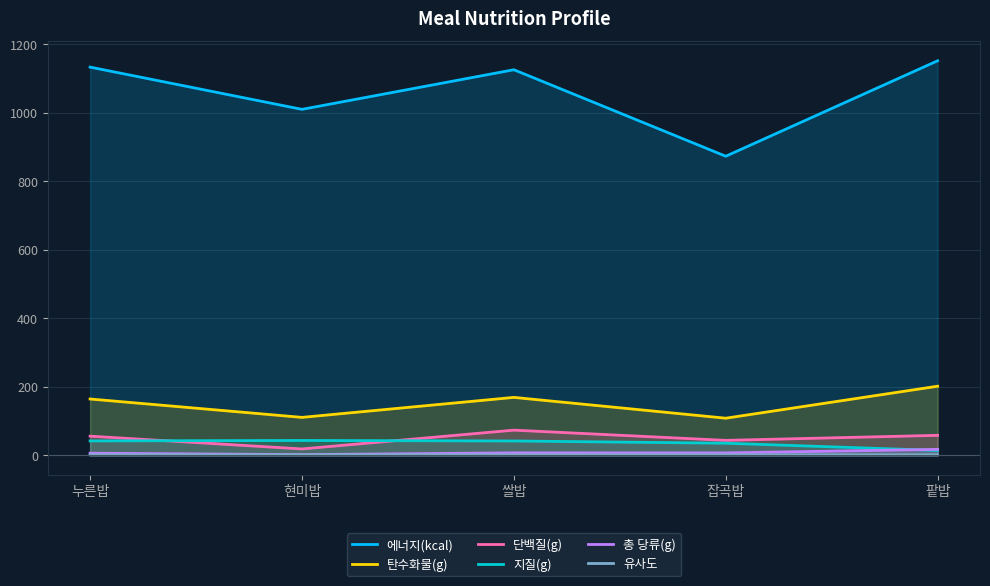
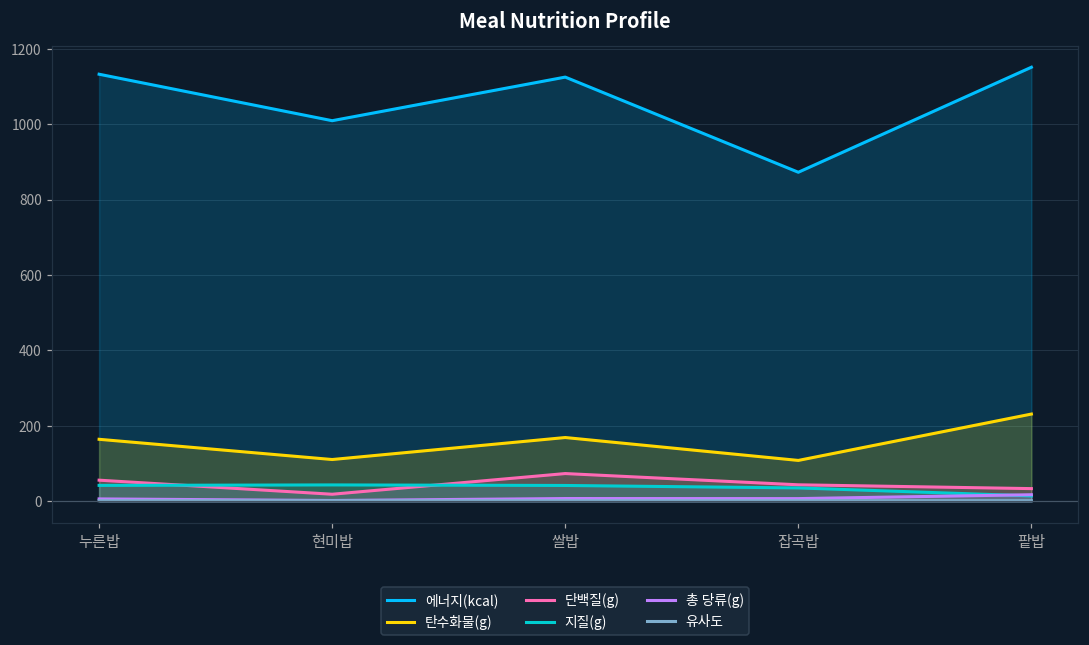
탄수화물(g), 팥밥: 200 -> 230
단백질(g), 팥밥: 60 -> 30
